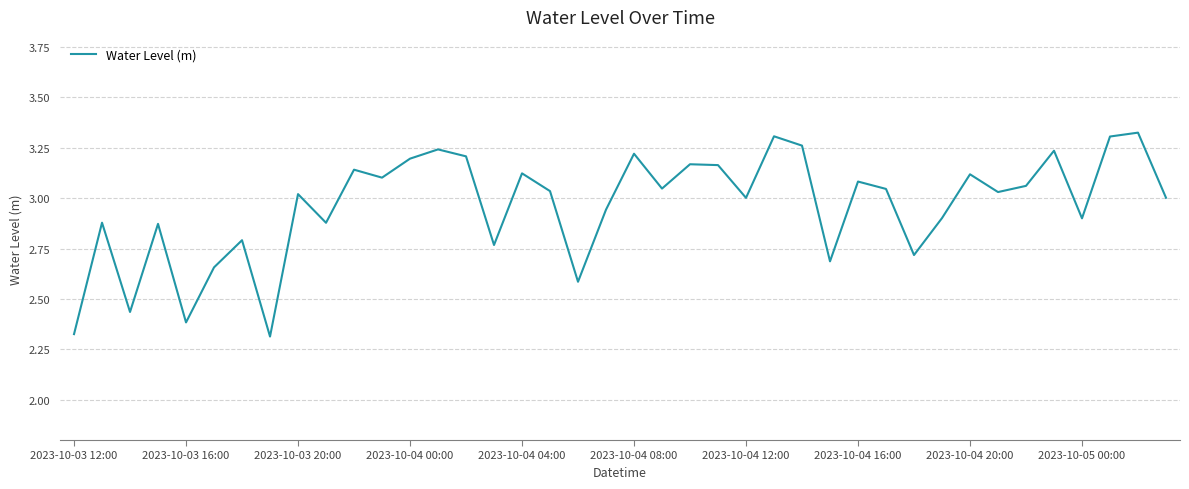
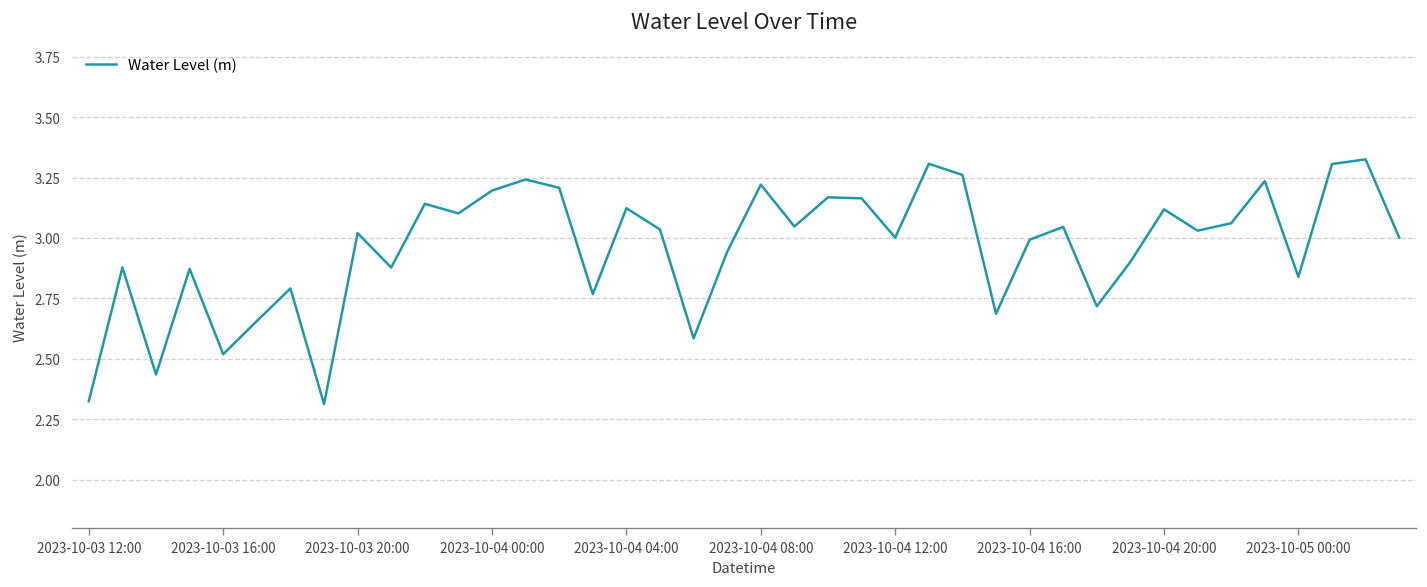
2023-10-03 16:00: 2.38 -> 2.52
2023-10-04 16:00: 3.08 -> 2.99
2023-10-05 00:00: 2.90 -> 2.84
